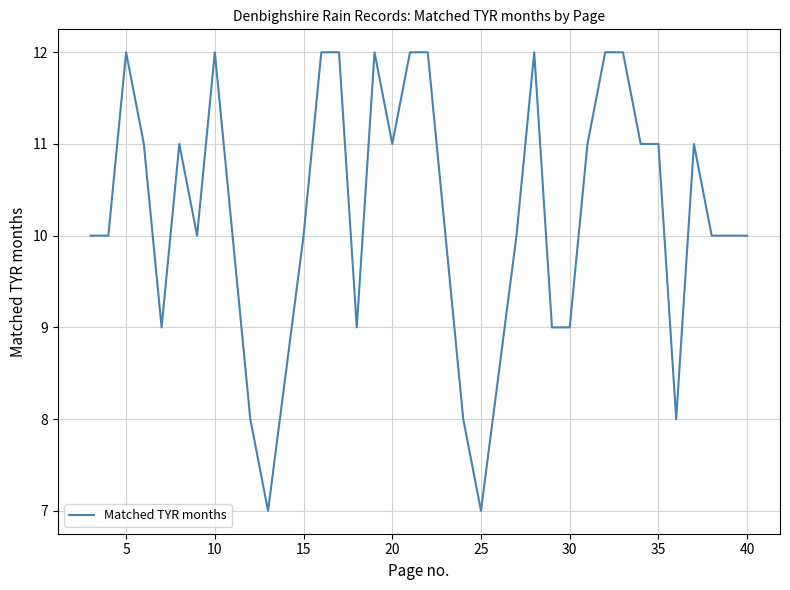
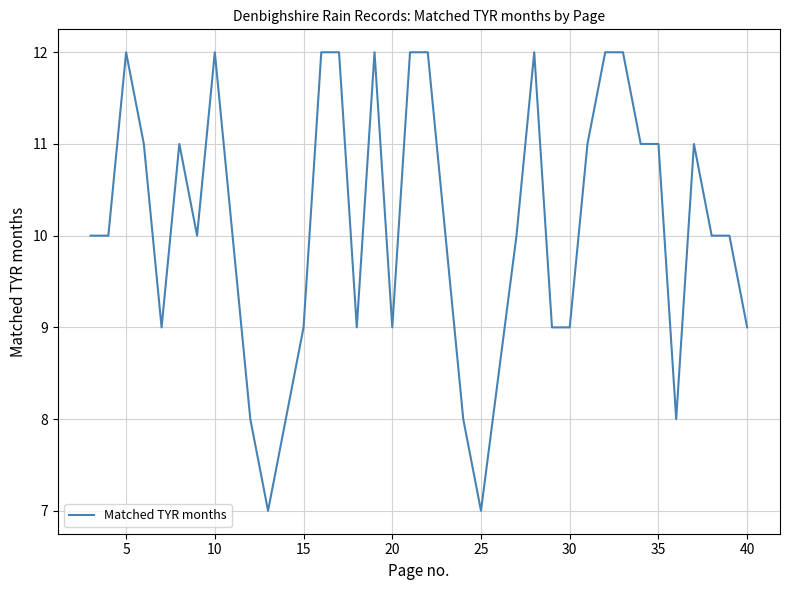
15: 10 -> 9
20: 11 -> 9
40: 10 -> 9
